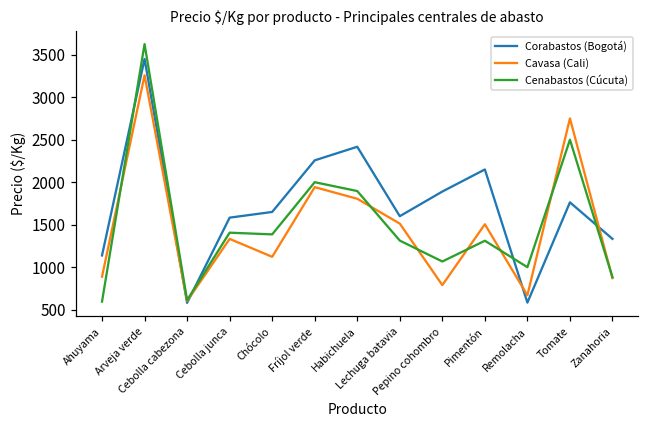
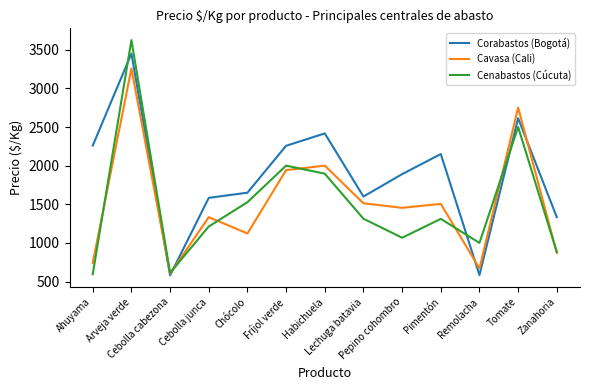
Corabastos (Bogotá), Ahuyama: 1100 -> 2300
Cavasa (Cali), Ahuyama: 900 -> 700
Cenabastos (Cúcuta), Cebolla junca: 1400 -> 1200
Cenabastos (Cúcuta), Chócolo: 1400 -> 1500
Cavasa (Cali), Habichuela: 1800 -> 2000
Cavasa (Cali), Pepino cohombro: 800 -> 1500
Corabastos (Bogotá), Tomate: 1800 -> 2600
